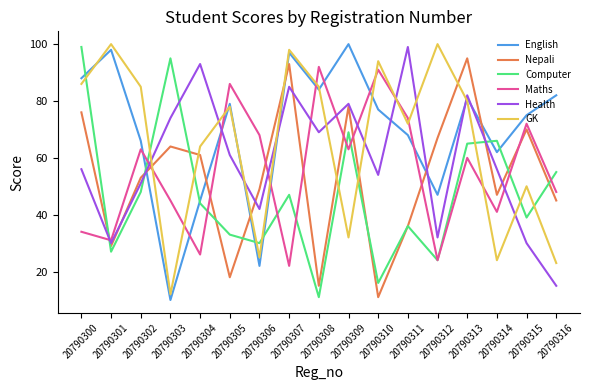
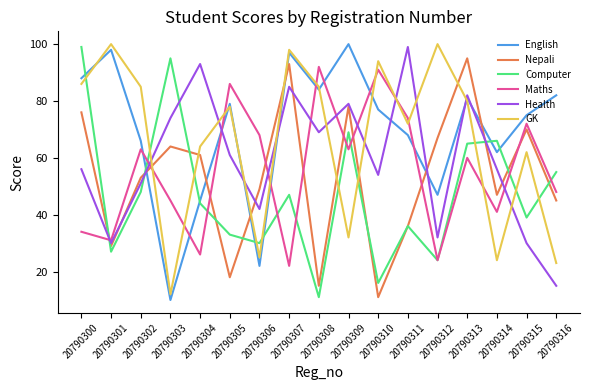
GK, 20790315: 50 -> 62
